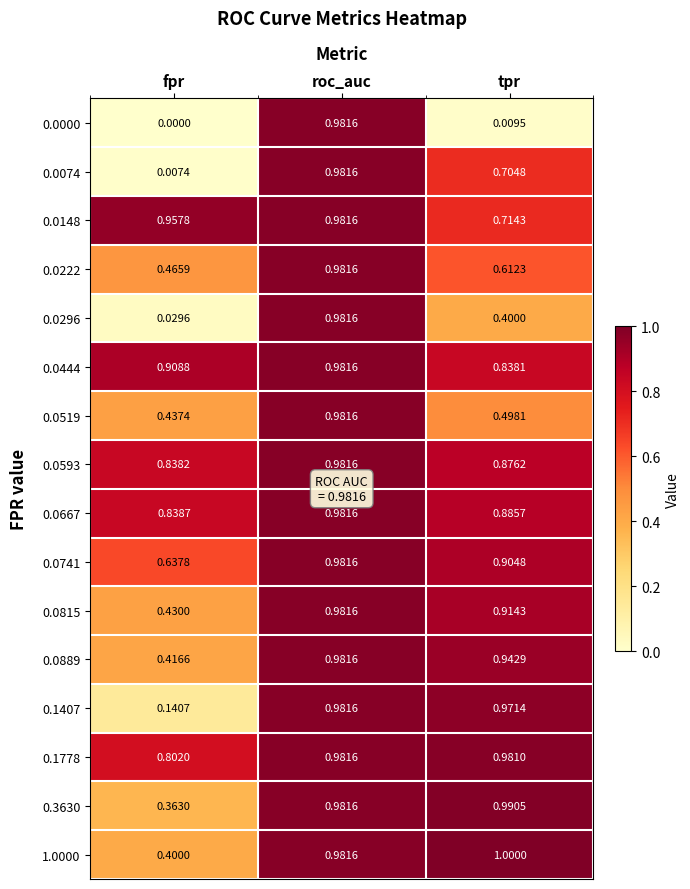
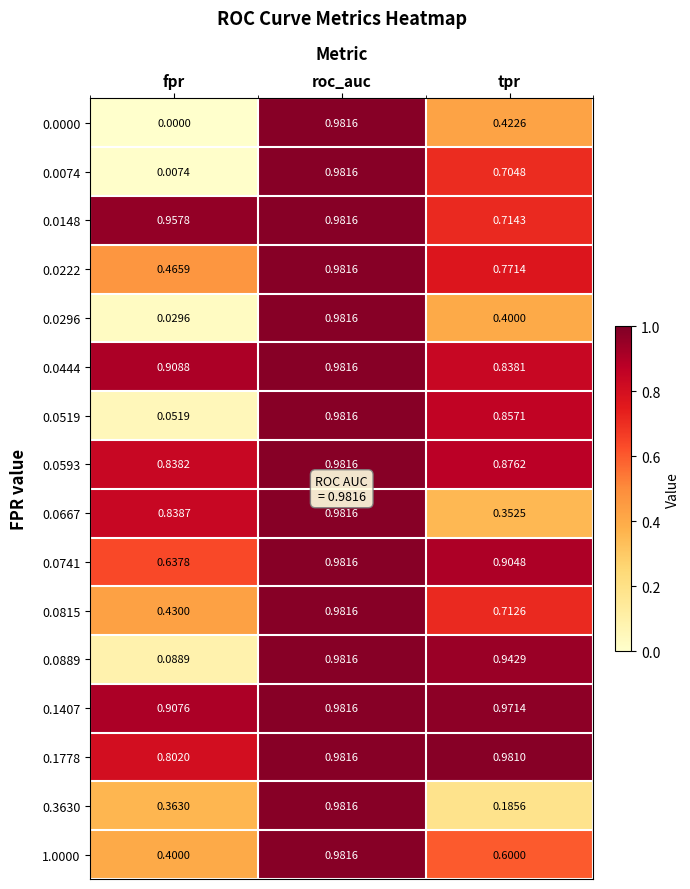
0.0000, tpr: 0.0095 -> 0.4226
0.0222, tpr: 0.6123 -> 0.7714
0.0519, fpr: 0.4374 -> 0.0519
0.0519, tpr: 0.4981 -> 0.8571
0.0667, tpr: 0.8857 -> 0.3525
0.0815, tpr: 0.9143 -> 0.7126
0.0889, fpr: 0.4166 -> 0.0889
0.1407, fpr: 0.1407 -> 0.9076
0.3630, tpr: 0.9905 -> 0.1856
1.0000, tpr: 1.0000 -> 0.6000
